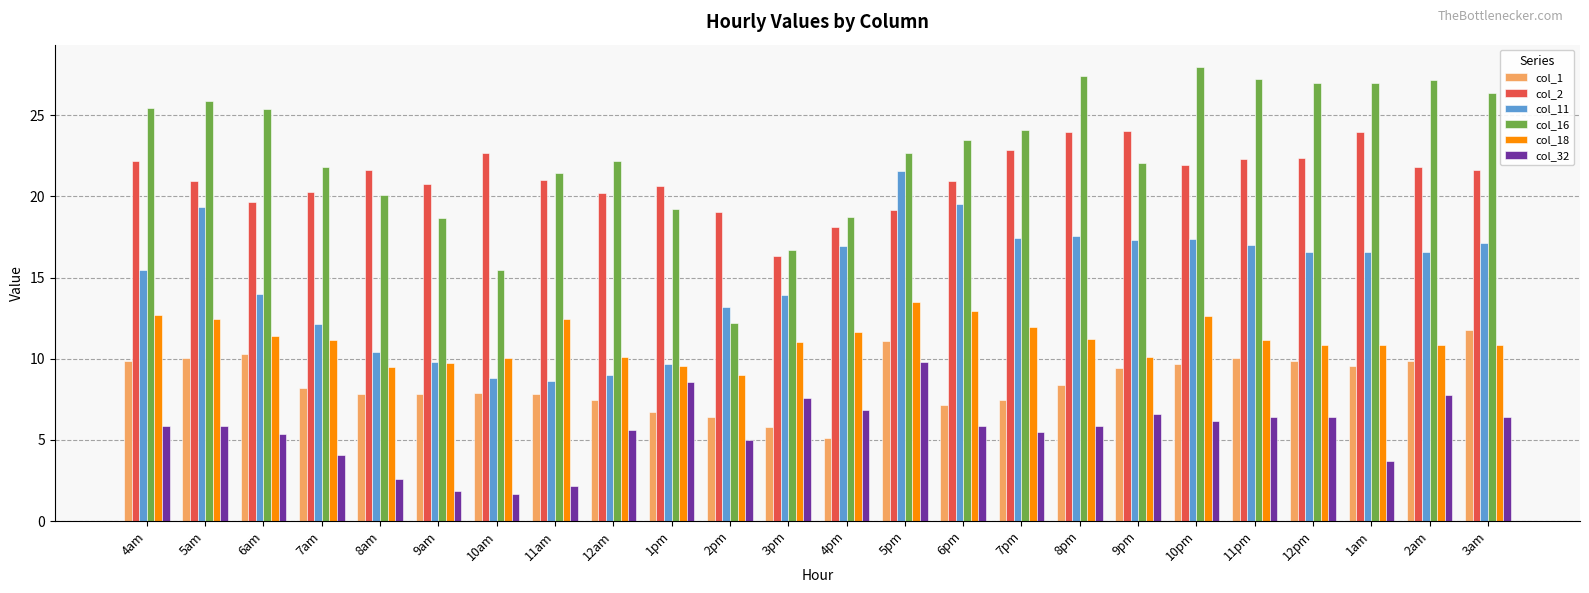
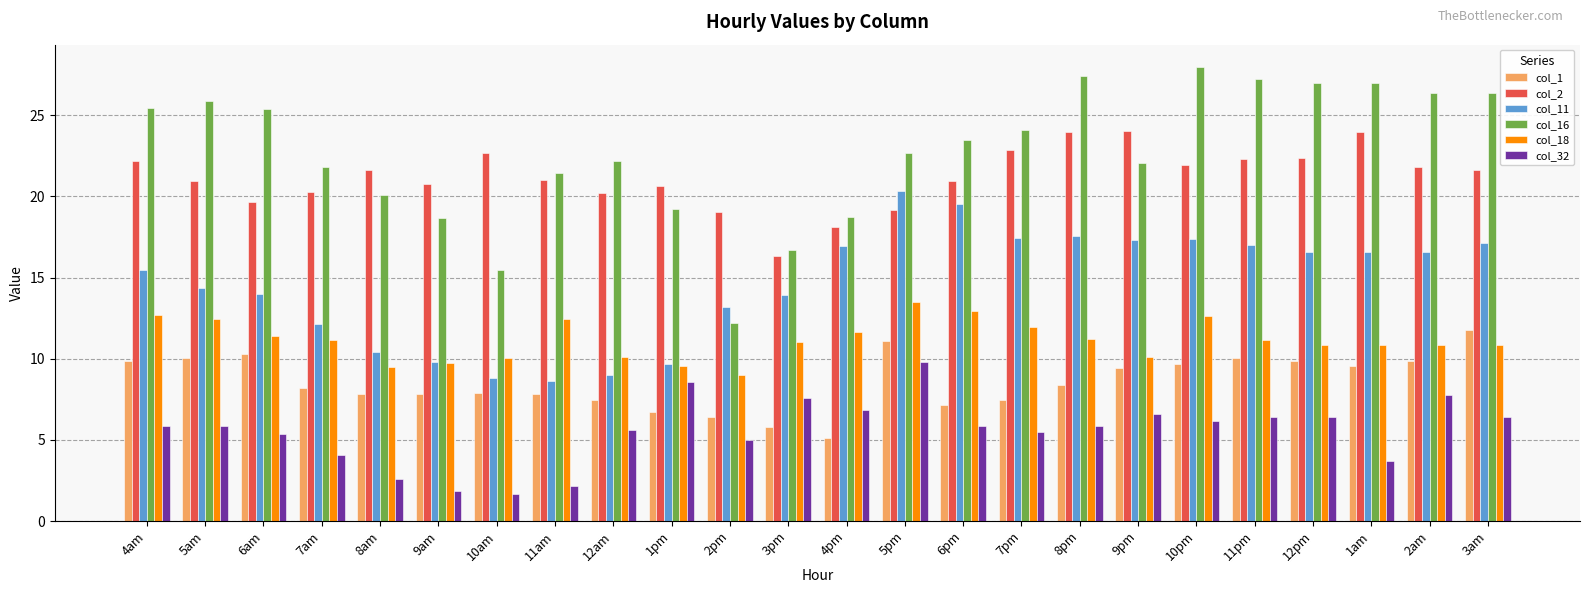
col_11, 5am: 19.3 -> 14.4
col_11, 5pm: 21.6 -> 20.3
col_16, 2am: 27.2 -> 26.4
